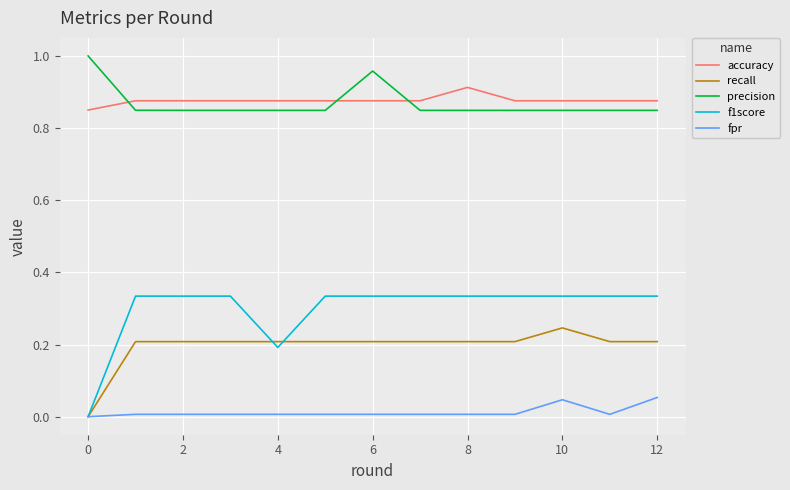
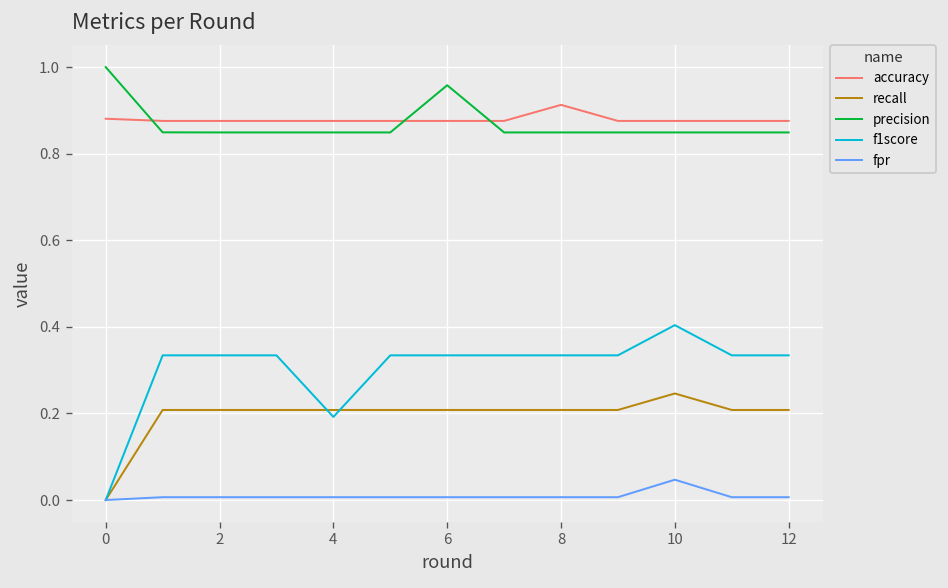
accuracy, 0: 0.85 -> 0.88
f1score, 10: 0.33 -> 0.40
fpr, 12: 0.05 -> 0.01
